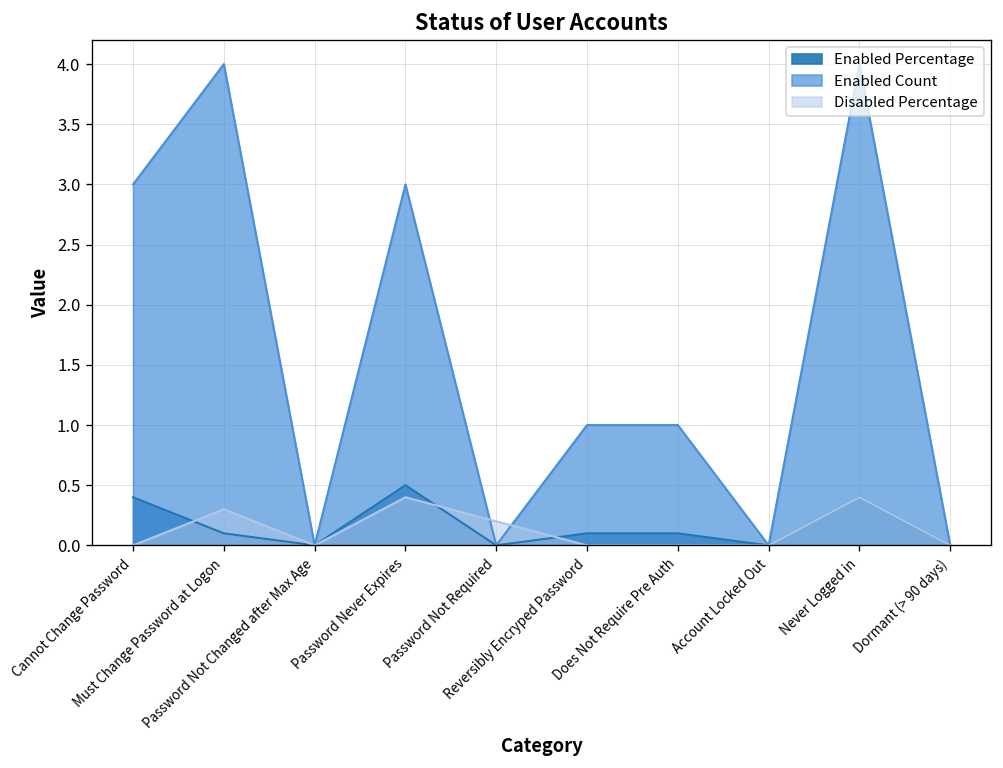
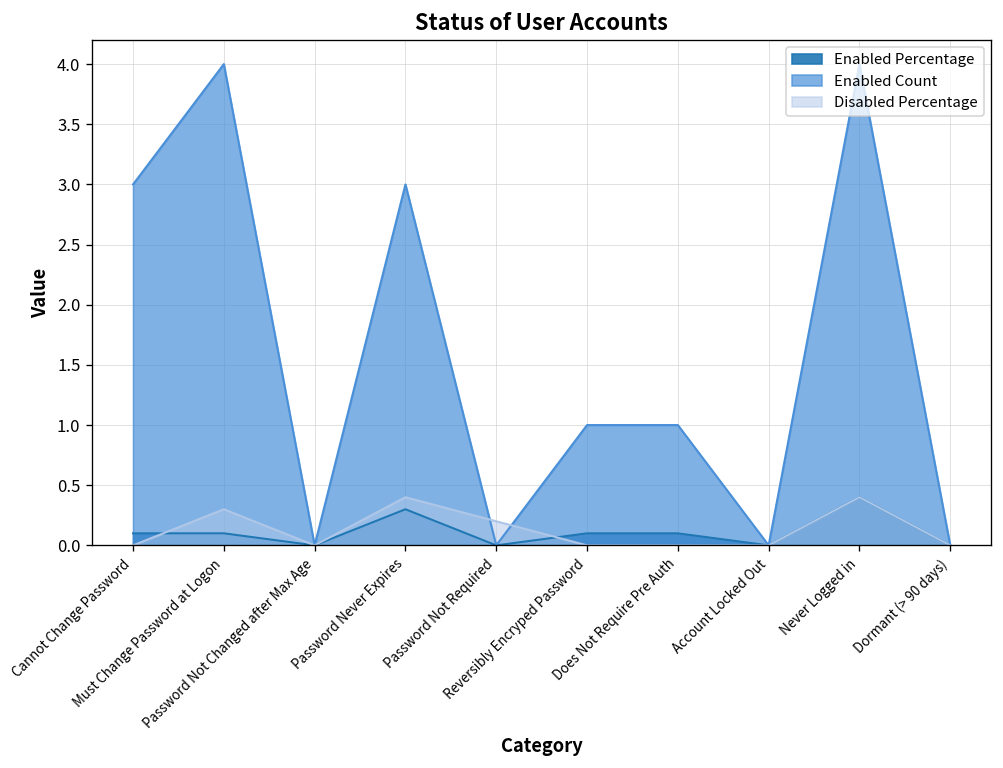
Enabled Percentage, Cannot Change Password: 0.4 -> 0.1
Enabled Percentage, Password Never Expires: 0.5 -> 0.3
